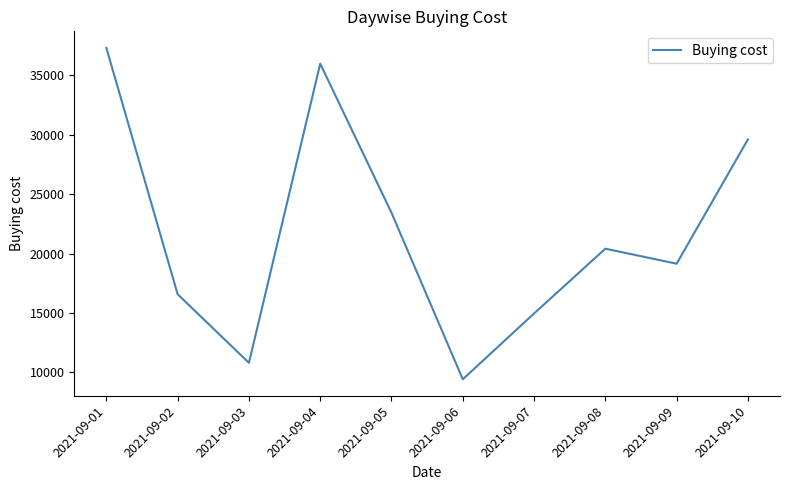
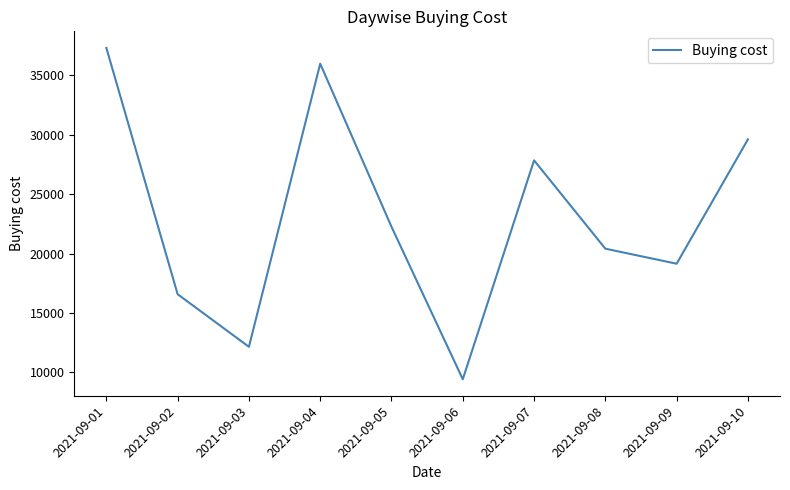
2021-09-03: 10800 -> 12200
2021-09-05: 23400 -> 22300
2021-09-07: 15000 -> 27800
